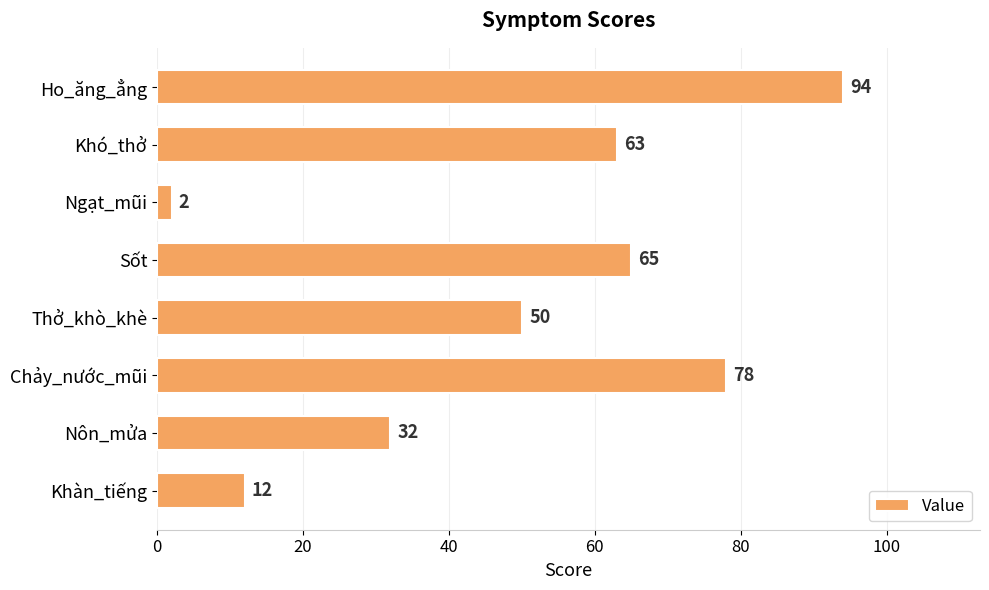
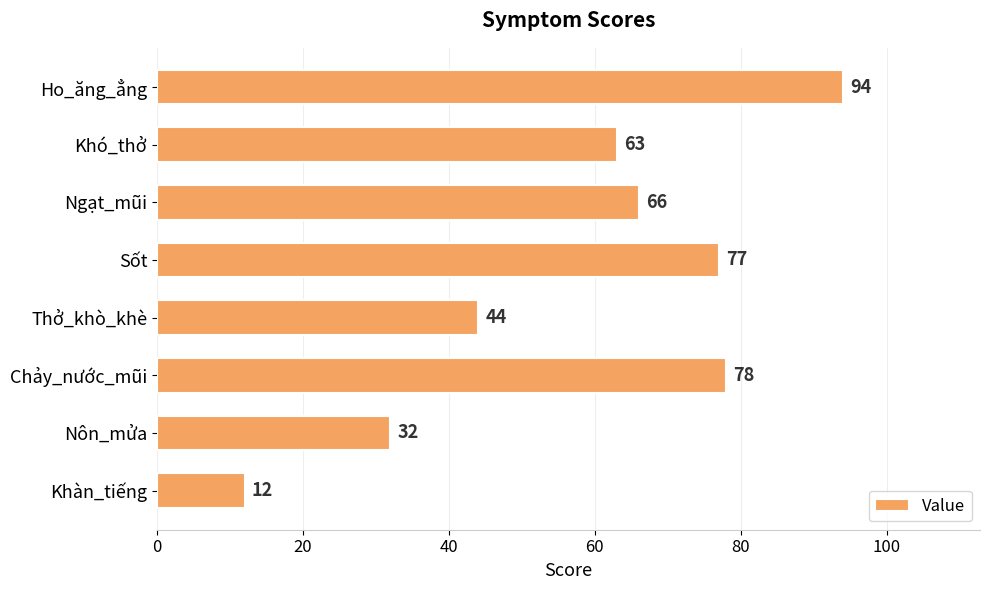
Ngạt_mũi: 2 -> 66
Sốt: 65 -> 77
Thở_khò_khè: 50 -> 44
